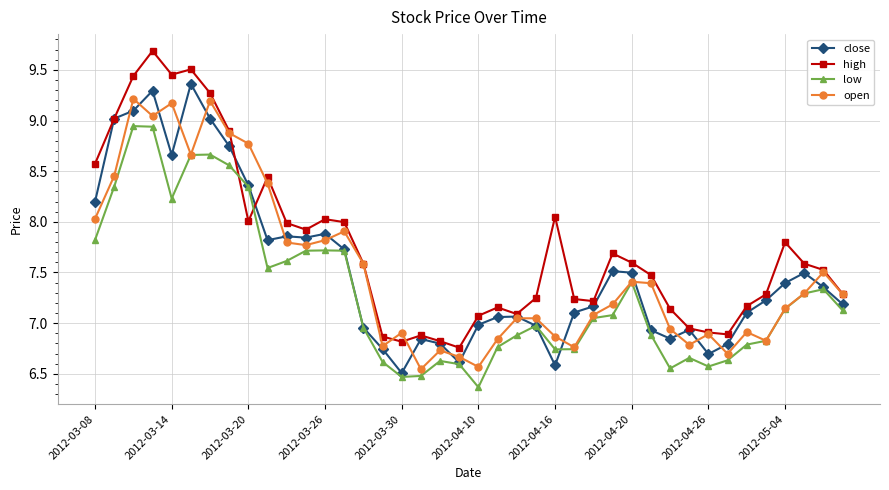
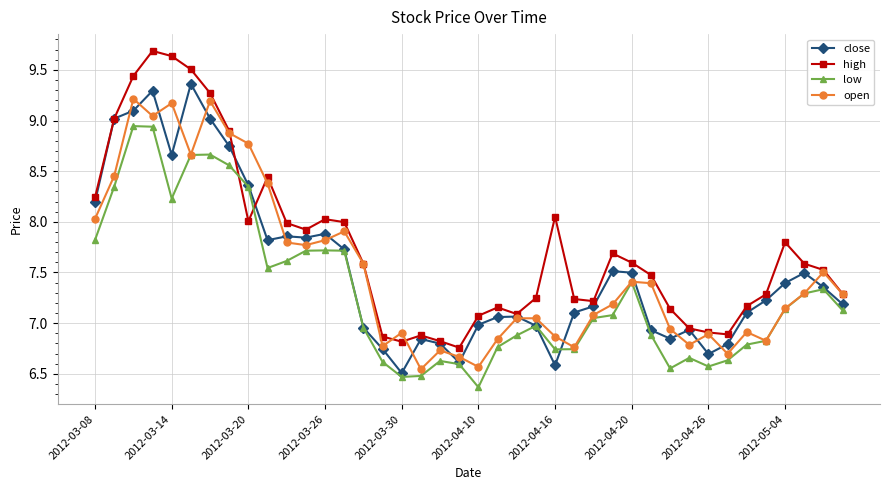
high, 2012-03-08: 8.57 -> 8.24
high, 2012-03-14: 9.45 -> 9.64
